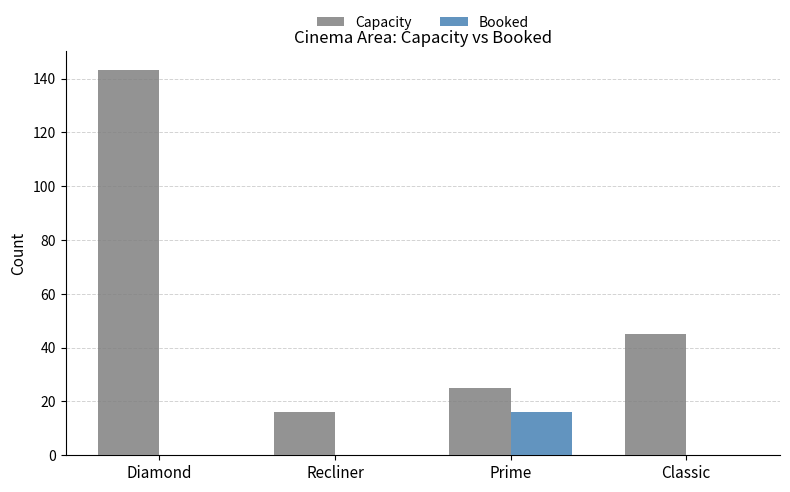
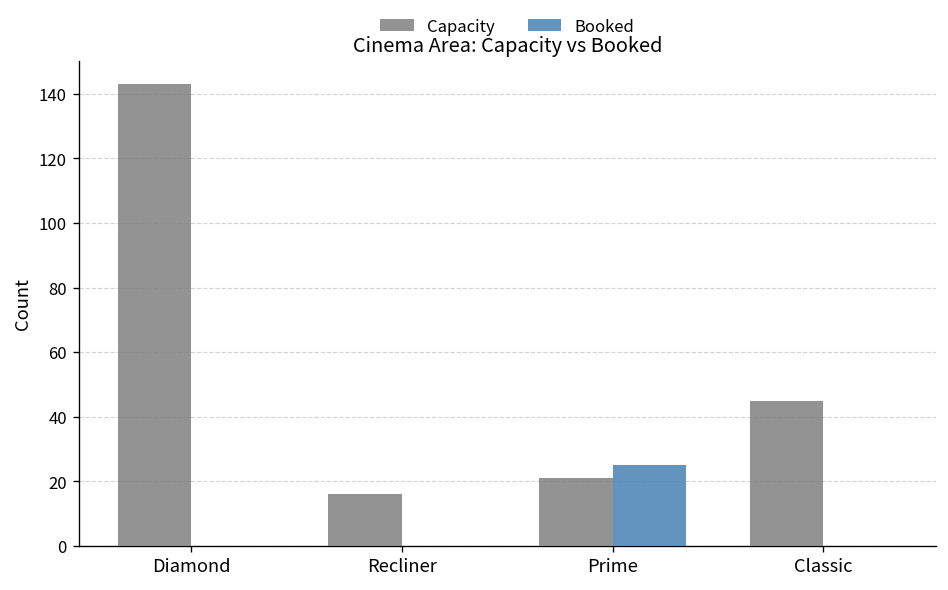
Capacity, Prime: 25 -> 21
Booked, Prime: 16 -> 25
